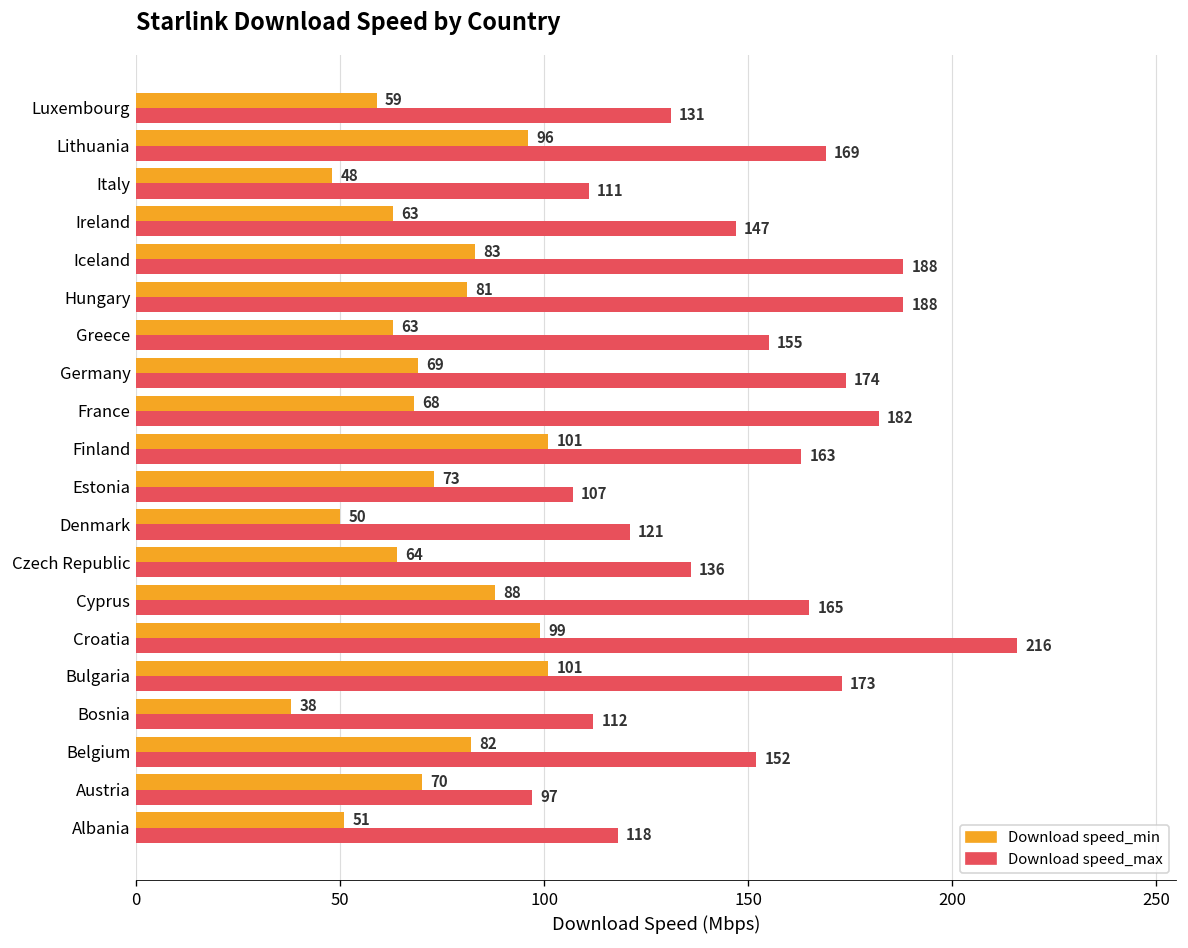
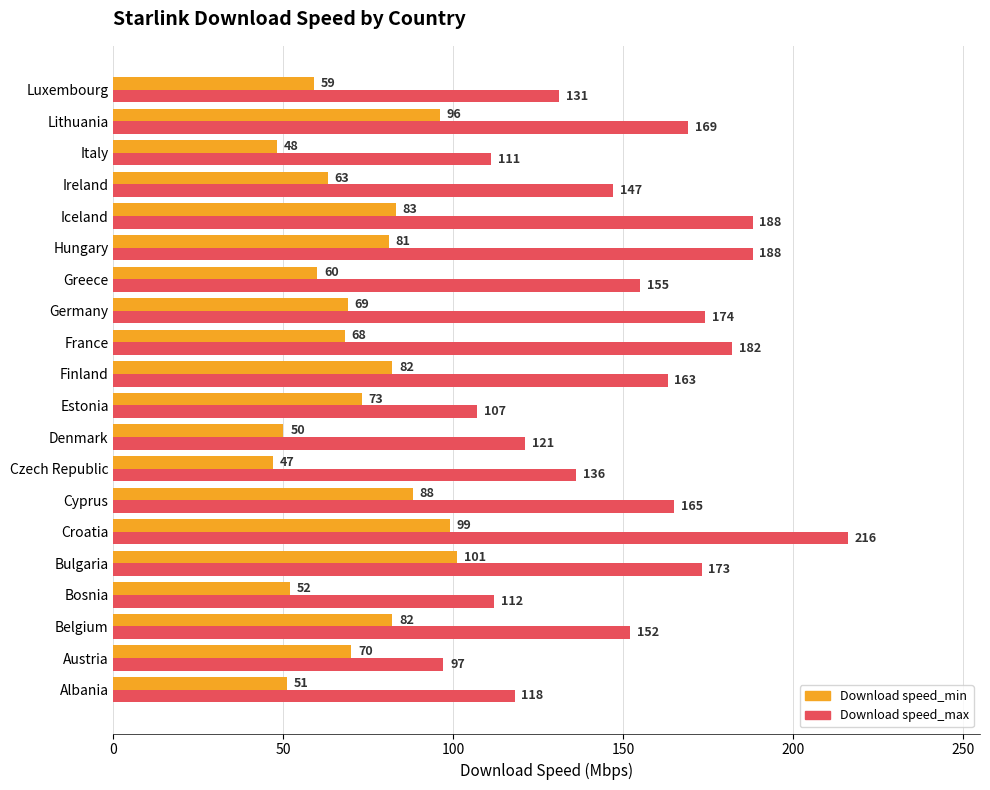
Download speed_min, Greece: 63 -> 60
Download speed_min, Finland: 101 -> 82
Download speed_min, Czech Republic: 64 -> 47
Download speed_min, Bosnia: 38 -> 52
